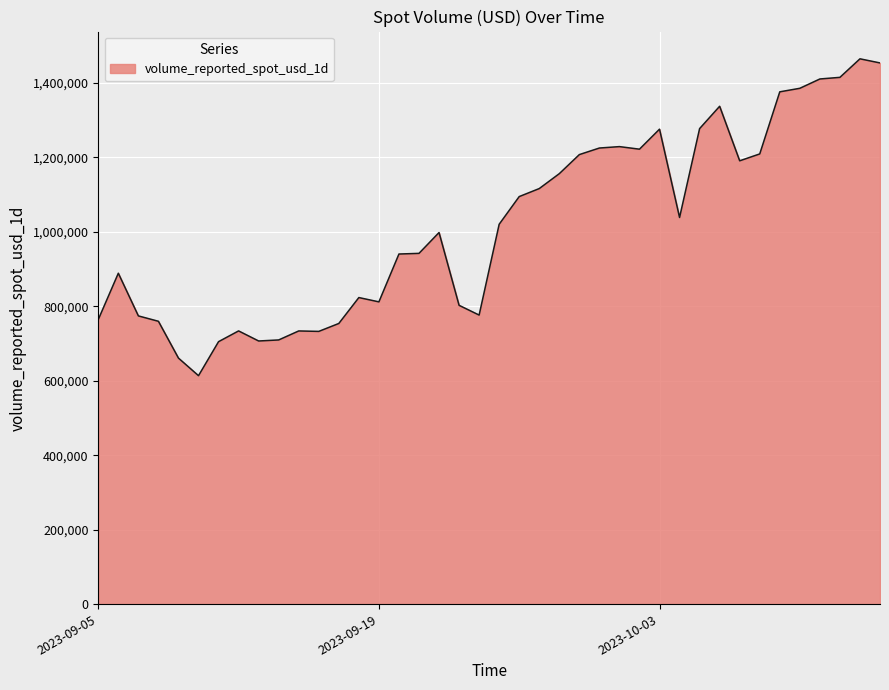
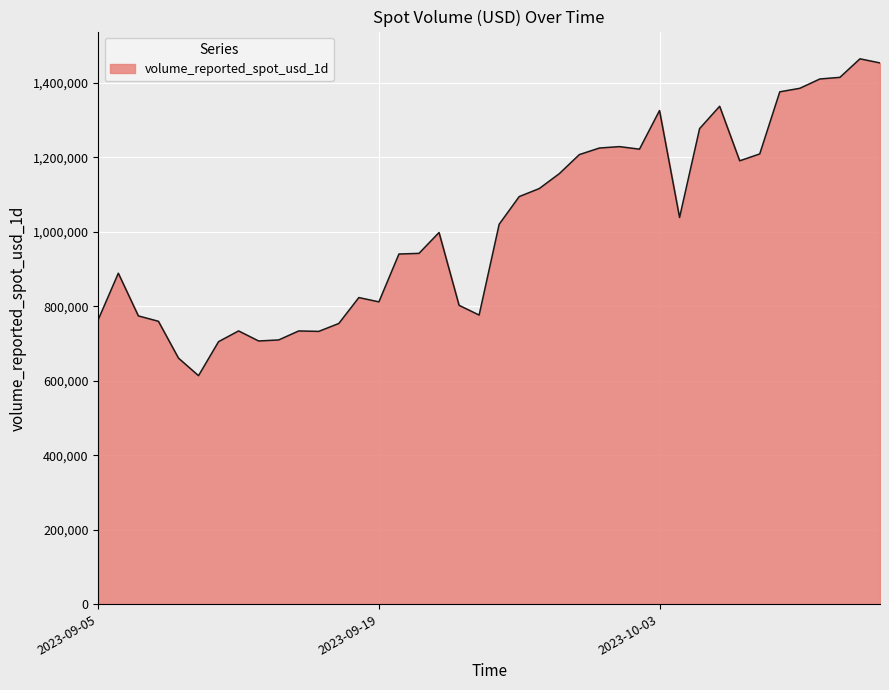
2023-10-03: 1,280,000 -> 1,330,000
